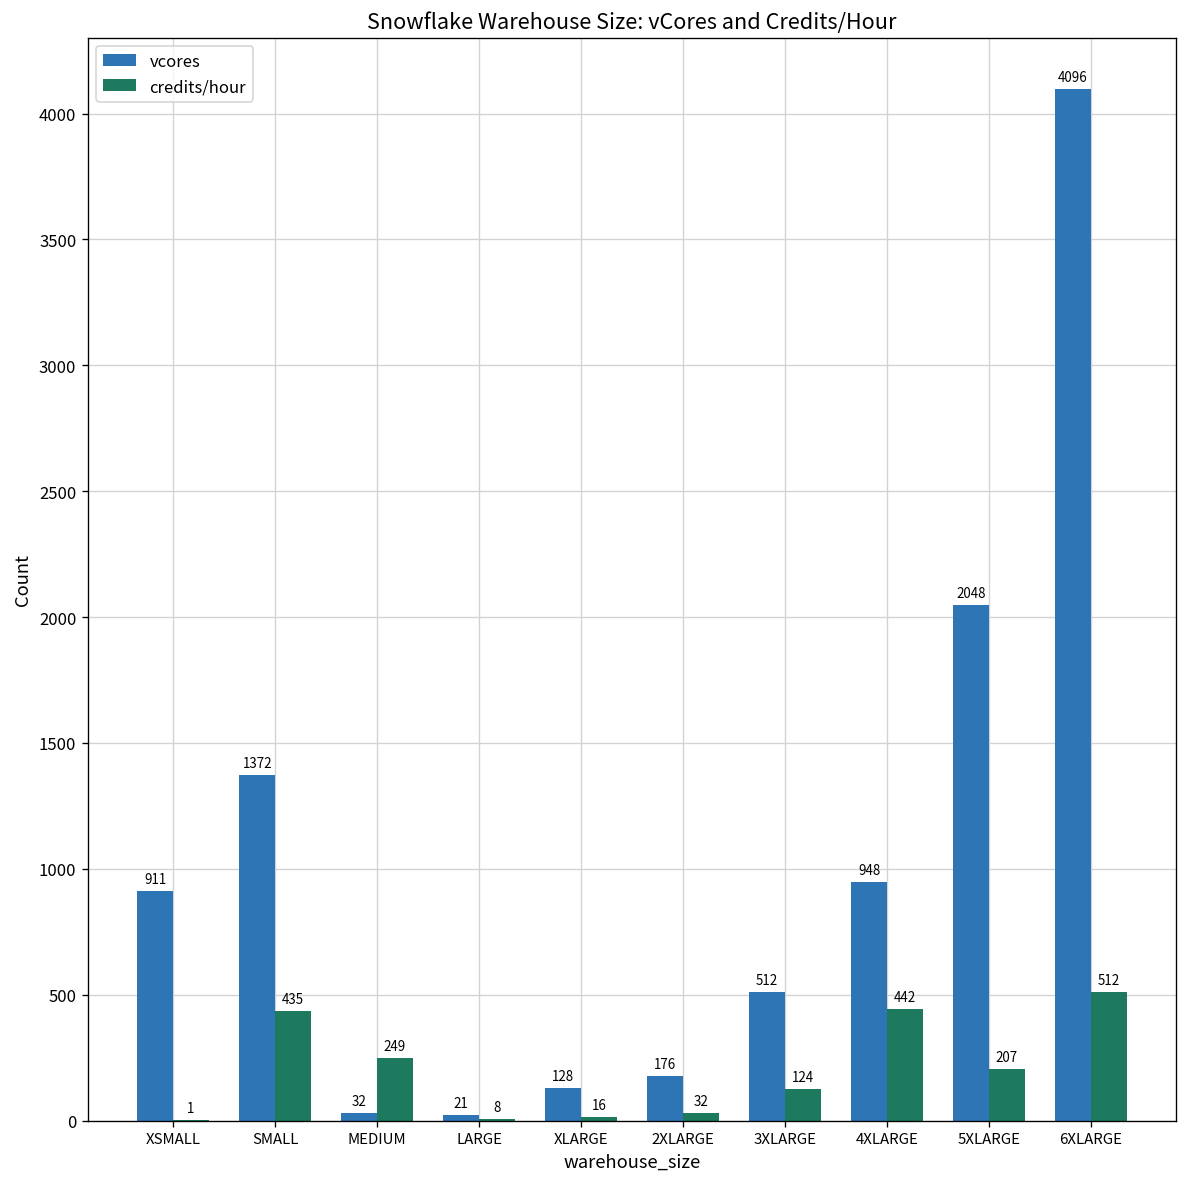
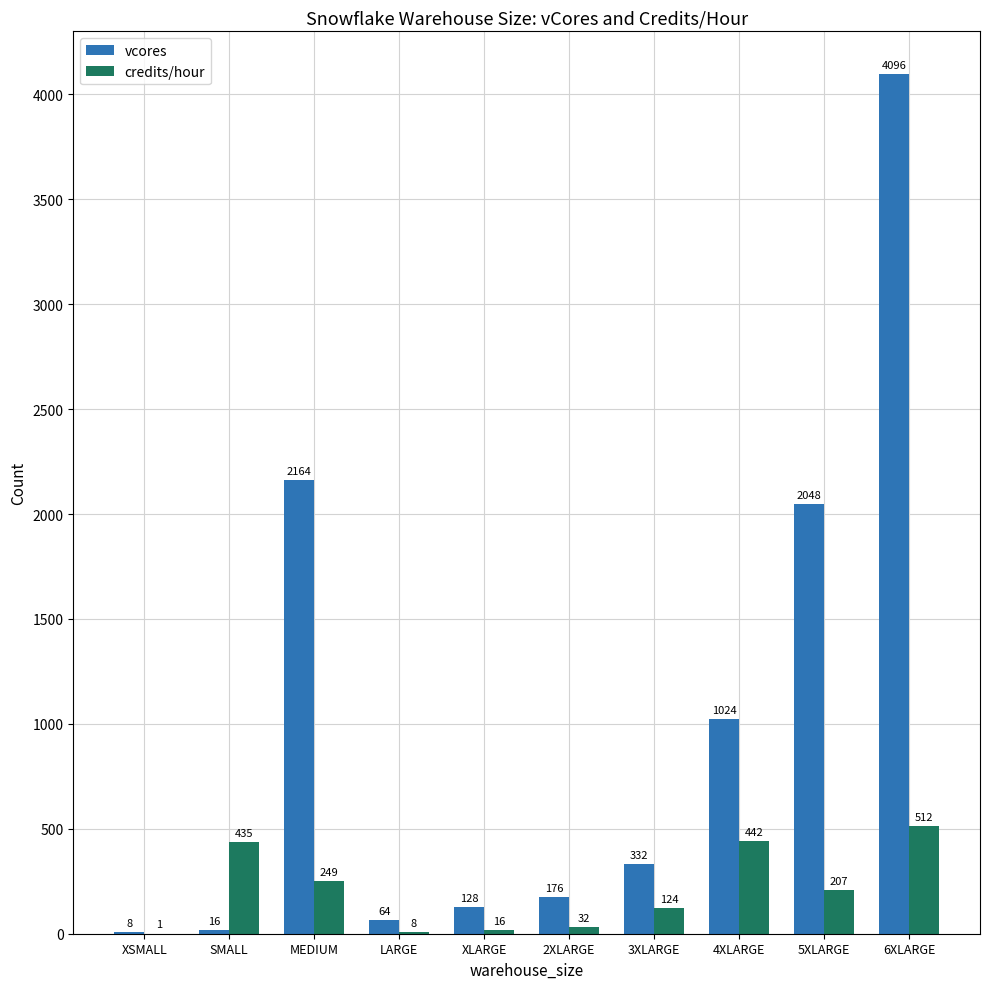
vcores, XSMALL: 911 -> 8
vcores, SMALL: 1372 -> 16
vcores, MEDIUM: 32 -> 2164
vcores, LARGE: 21 -> 64
vcores, 3XLARGE: 512 -> 332
vcores, 4XLARGE: 948 -> 1024
